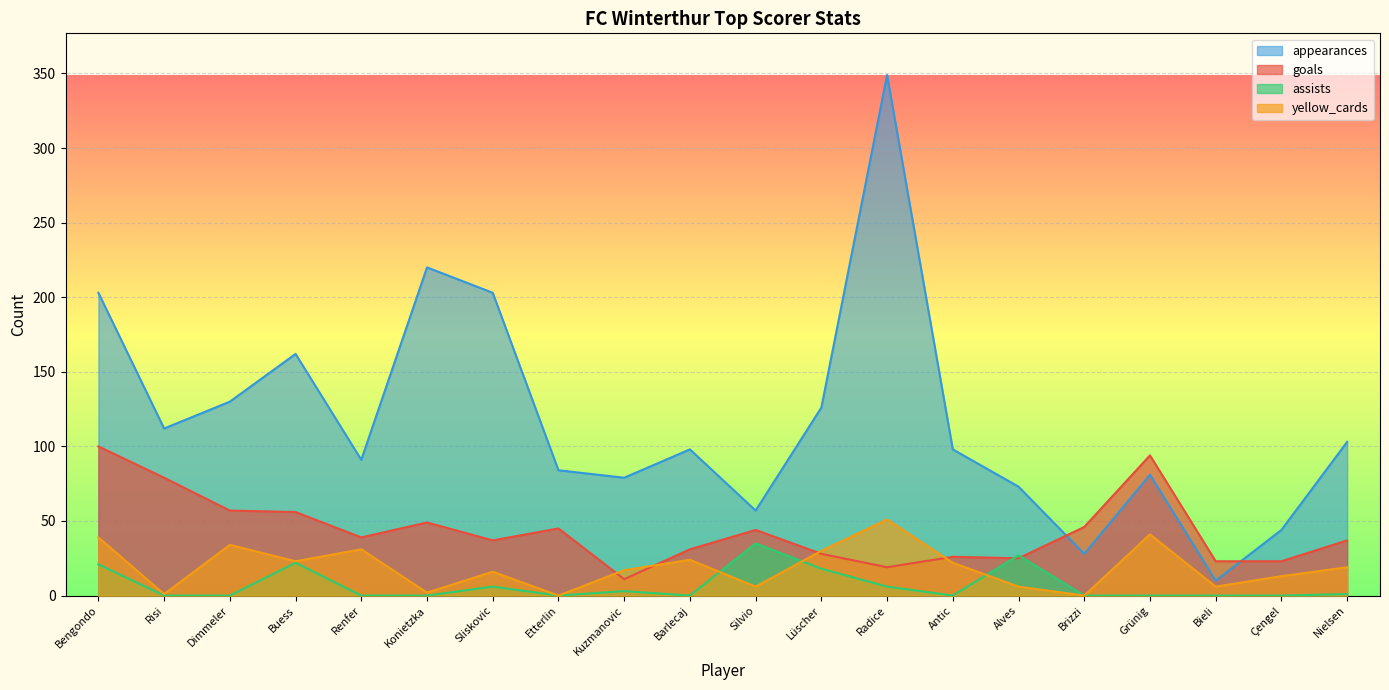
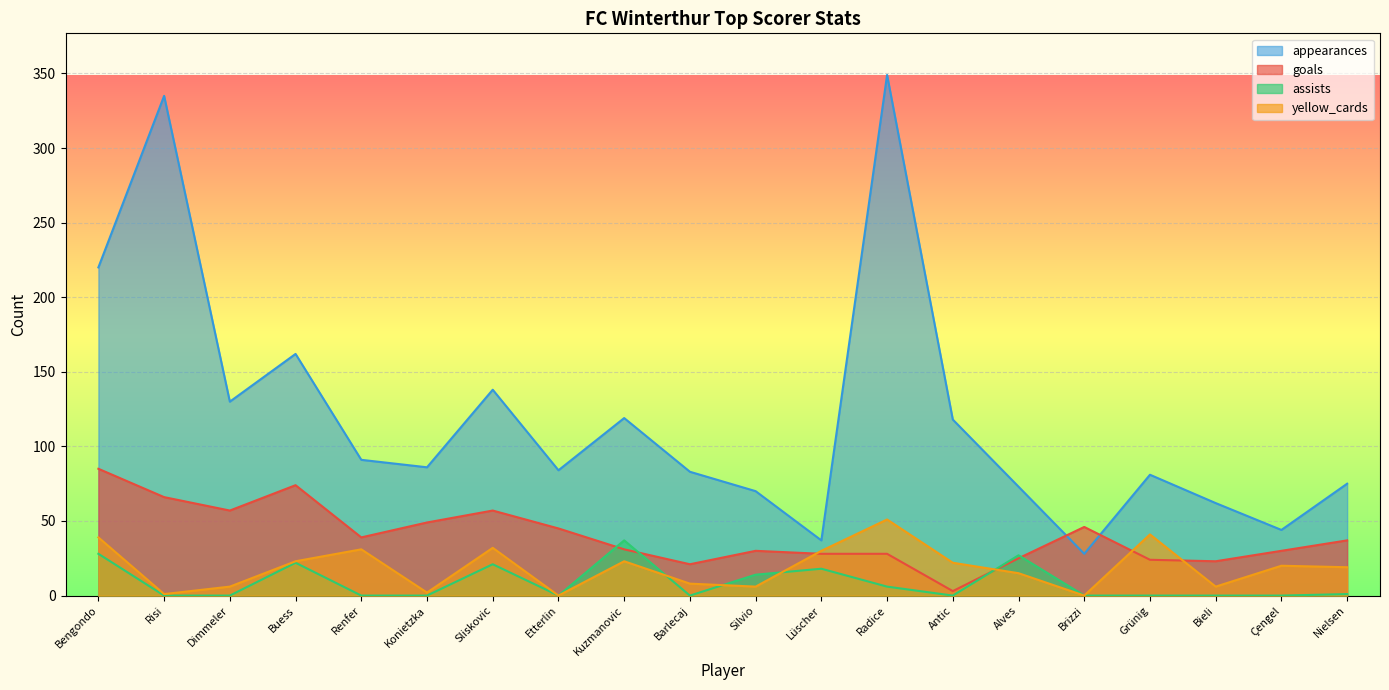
appearances, Bengondo: 203 -> 220
goals, Bengondo: 100 -> 85
assists, Bengondo: 21 -> 28
appearances, Risi: 112 -> 335
goals, Risi: 79 -> 66
yellow_cards, Dimmeler: 34 -> 6
goals, Buess: 56 -> 74
appearances, Konietzka: 220 -> 86
appearances, Sliskovic: 203 -> 138
goals, Sliskovic: 37 -> 57
assists, Sliskovic: 6 -> 21
yellow_cards, Sliskovic: 16 -> 32
appearances, Kuzmanovic: 79 -> 119
goals, Kuzmanovic: 11 -> 31
assists, Kuzmanovic: 3 -> 37
yellow_cards, Kuzmanovic: 17 -> 23
appearances, Barlecaj: 98 -> 83
goals, Barlecaj: 31 -> 21
yellow_cards, Barlecaj: 24 -> 8
appearances, Silvio: 57 -> 70
goals, Silvio: 44 -> 30
assists, Silvio: 35 -> 14
appearances, Lüscher: 126 -> 37
goals, Radice: 19 -> 28
appearances, Antic: 98 -> 118
goals, Antic: 26 -> 3
yellow_cards, Alves: 6 -> 15
goals, Grünig: 94 -> 24
appearances, Bieli: 10 -> 62
goals, Çengel: 23 -> 30
yellow_cards, Çengel: 13 -> 20
appearances, Nielsen: 103 -> 75
